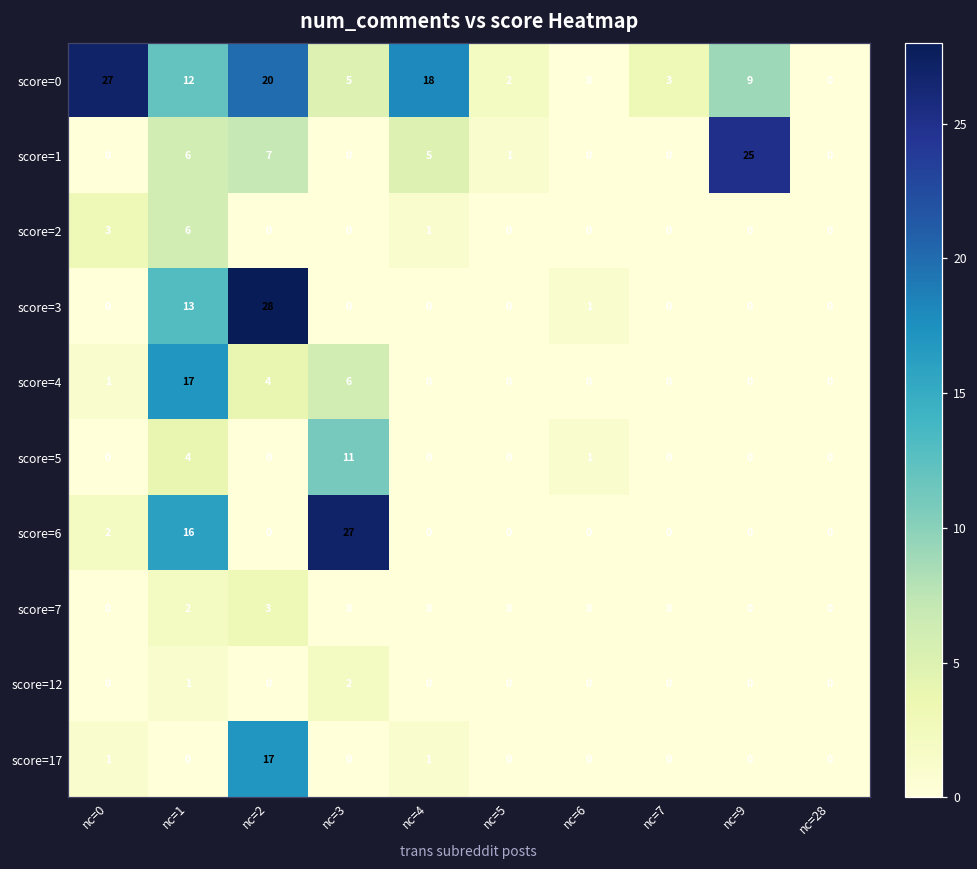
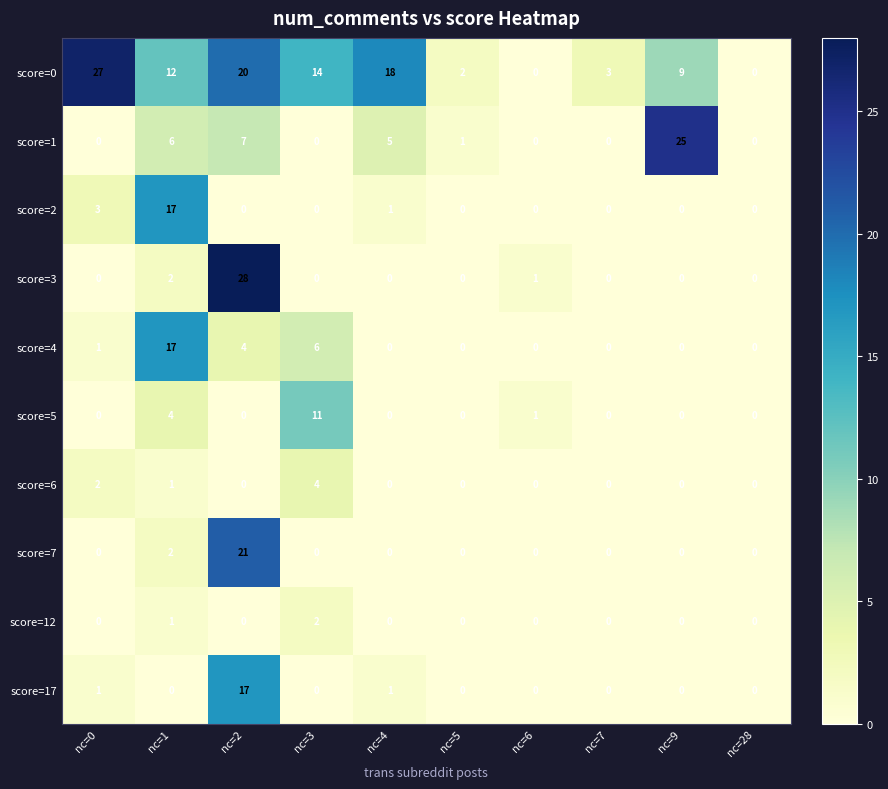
score=0, nc=3: 5 -> 14
score=2, nc=1: 6 -> 17
score=3, nc=1: 13 -> 2
score=6, nc=1: 16 -> 1
score=6, nc=3: 27 -> 4
score=7, nc=2: 3 -> 21
